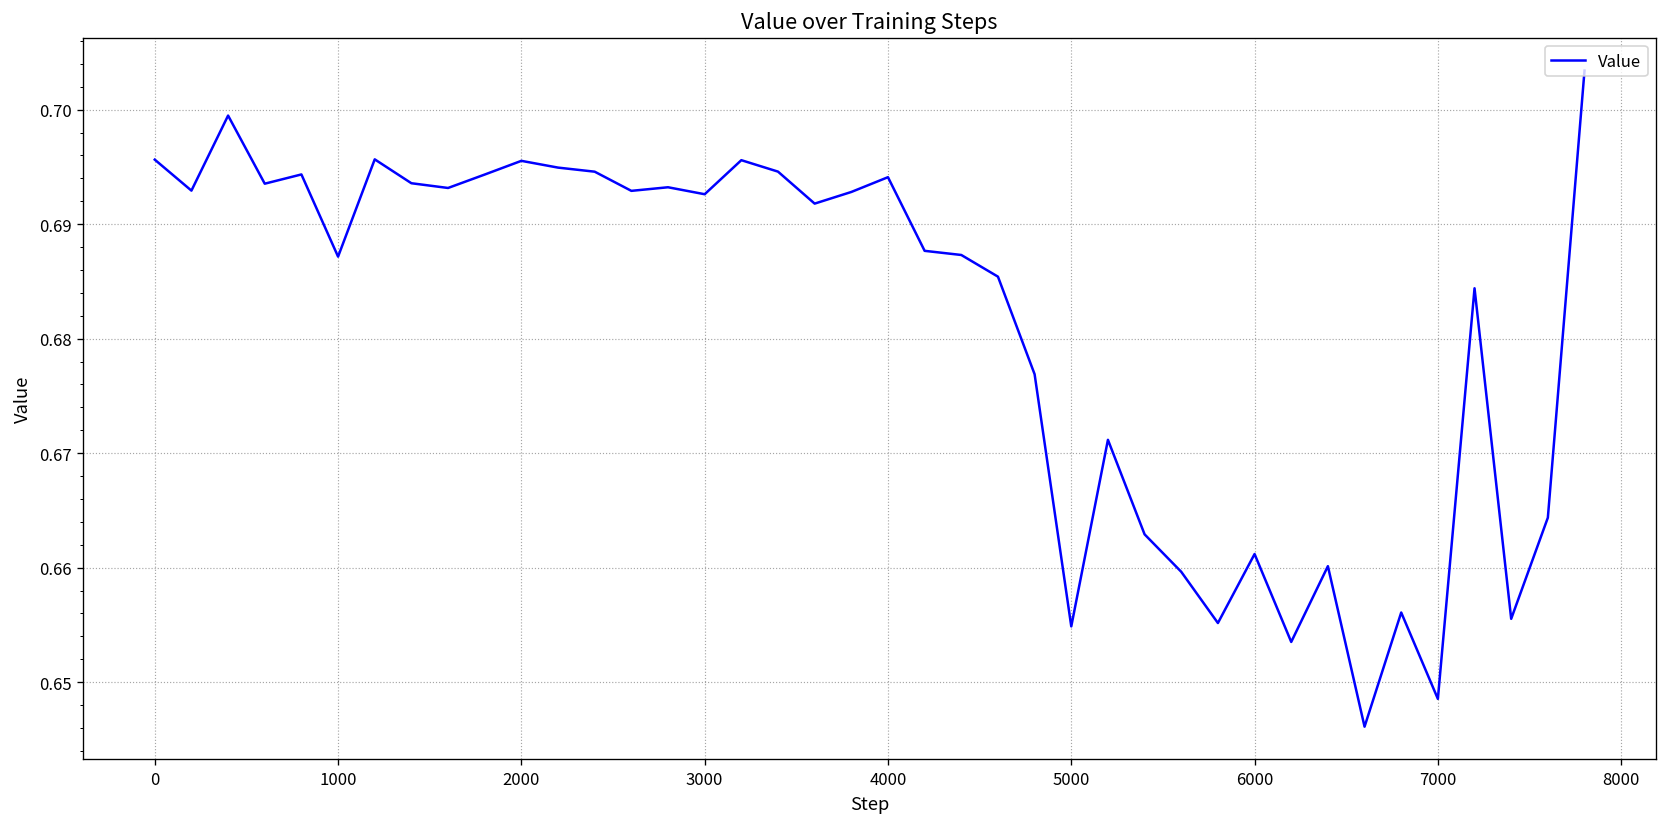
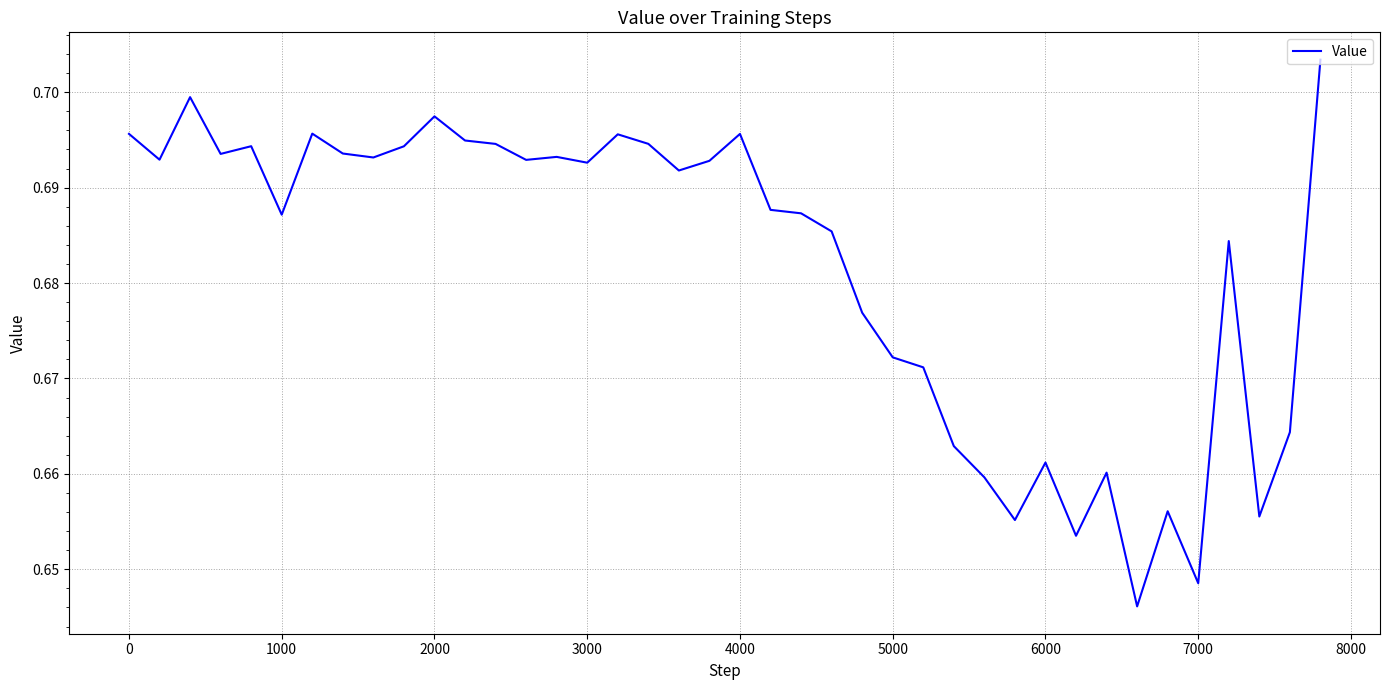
2000: 0.696 -> 0.697
4000: 0.694 -> 0.696
5000: 0.655 -> 0.672
